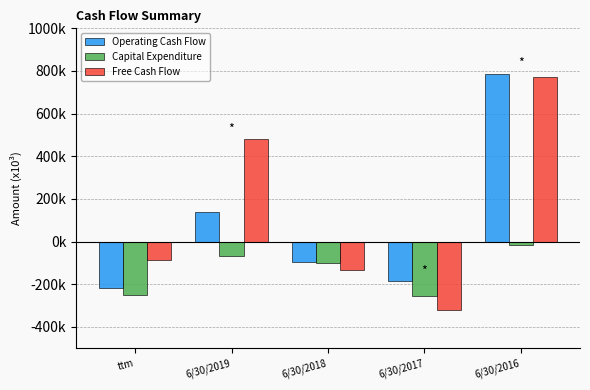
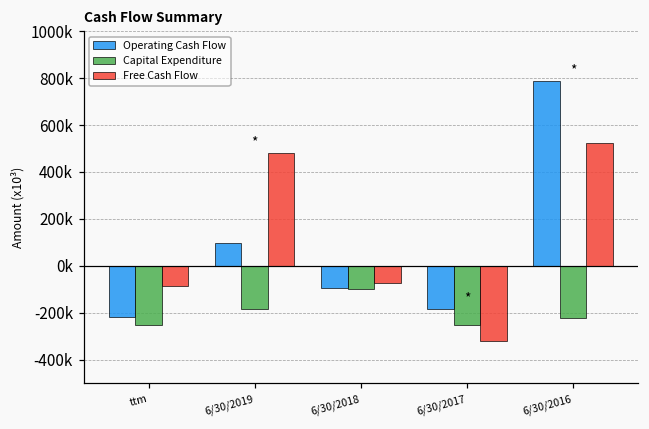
Operating Cash Flow, 6/30/2019: 140000 -> 100000
Capital Expenditure, 6/30/2019: -70000 -> -190000
Free Cash Flow, 6/30/2018: -130000 -> -70000
Capital Expenditure, 6/30/2016: -20000 -> -220000
Free Cash Flow, 6/30/2016: 770000 -> 520000
